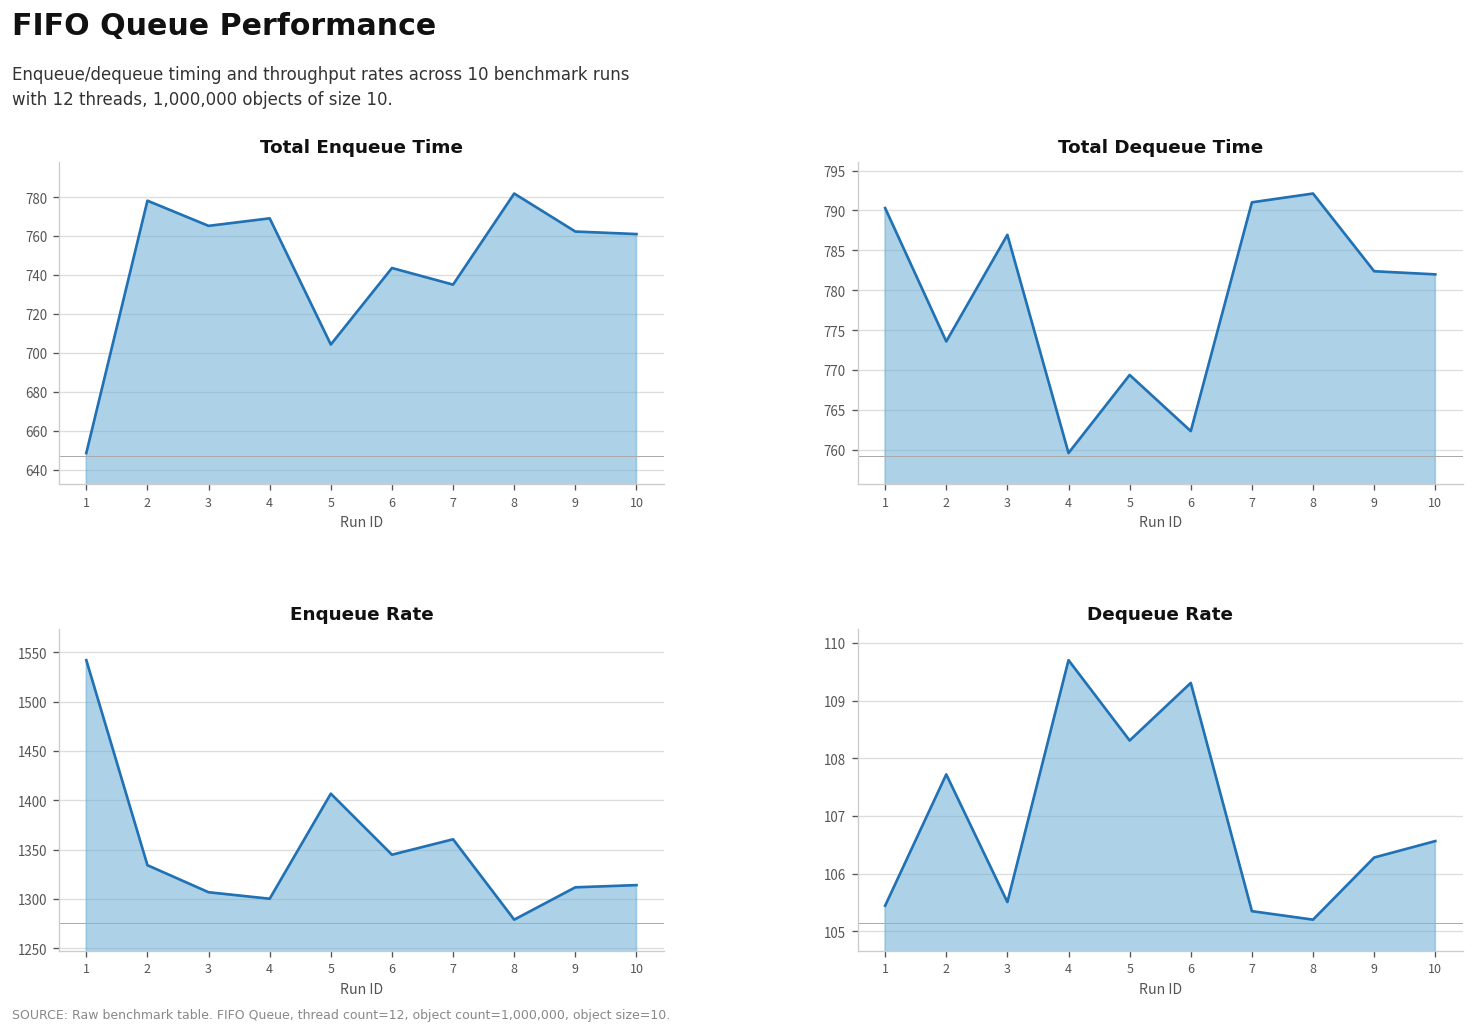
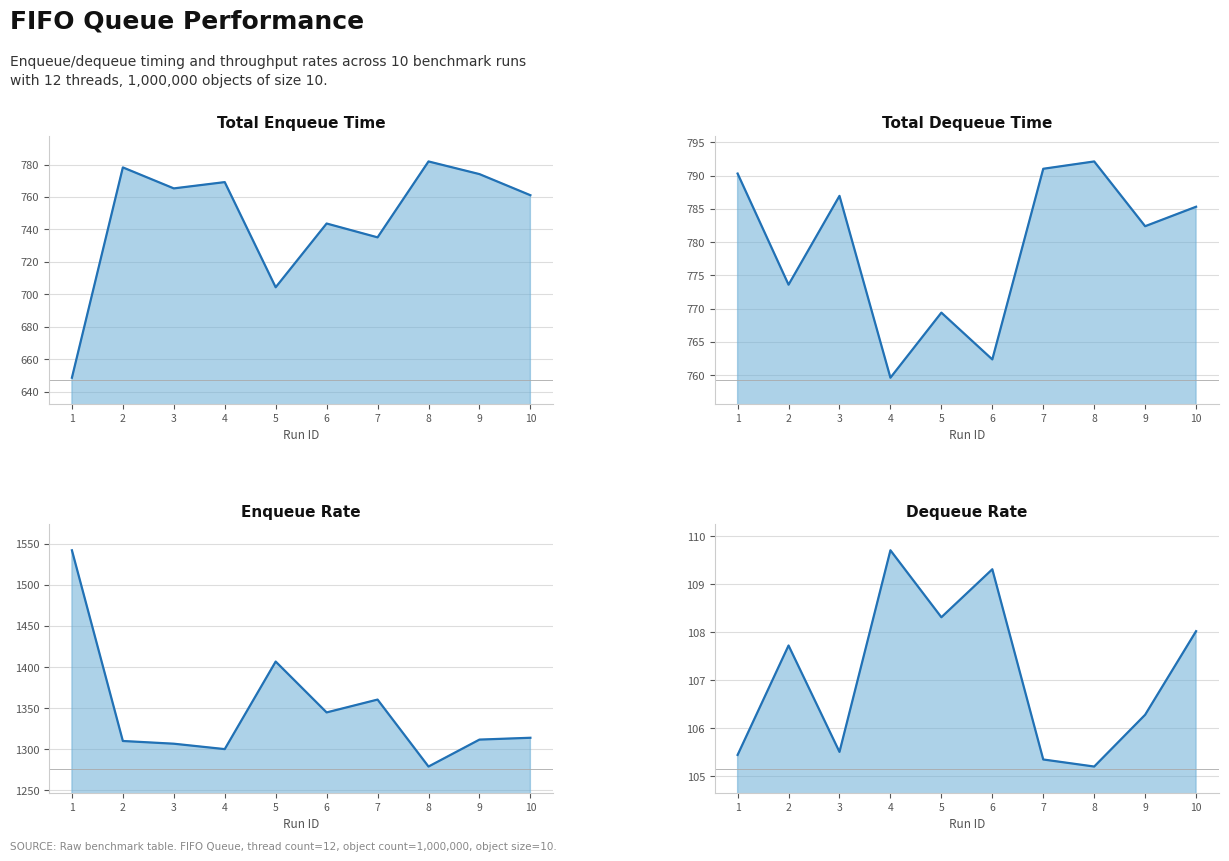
Total Enqueue Time, 9: 762 -> 774
Total Dequeue Time, 10: 782 -> 785
Enqueue Rate, 2: 1330 -> 1310
Dequeue Rate, 10: 106.6 -> 108.0
